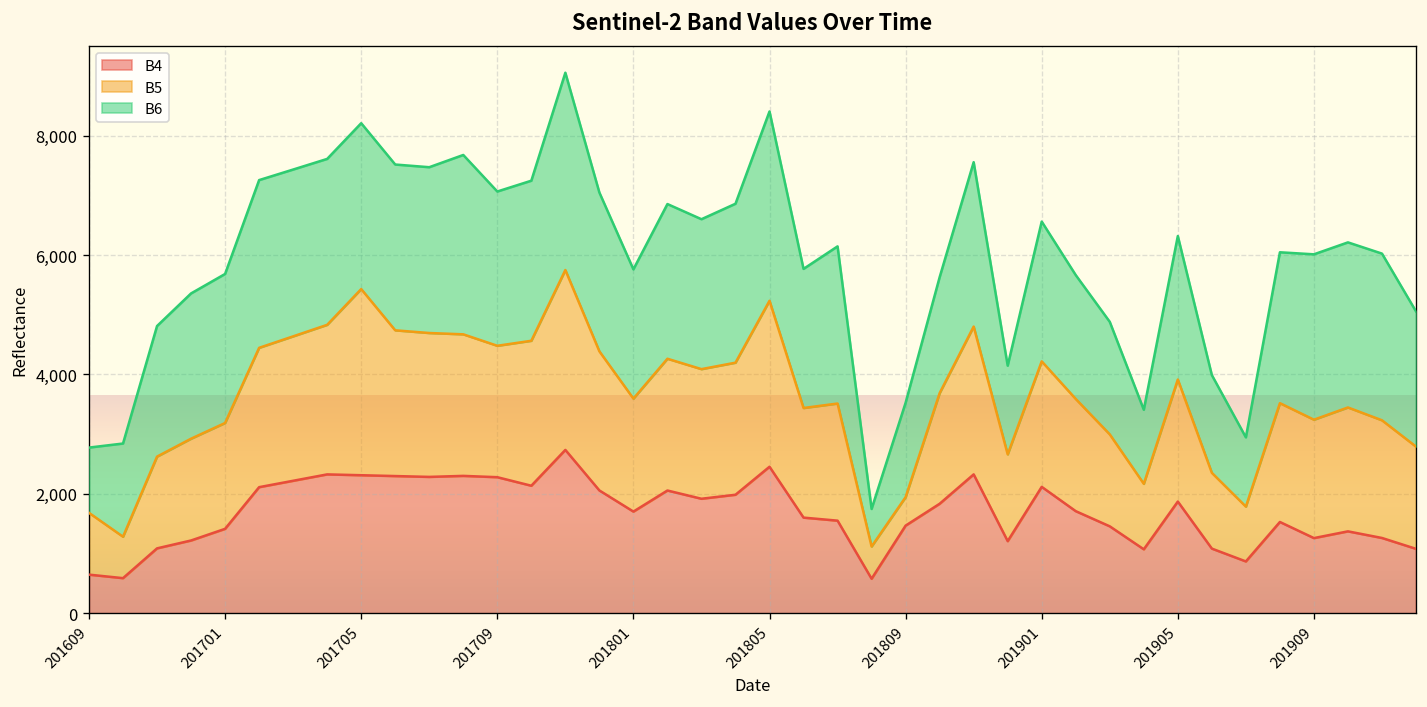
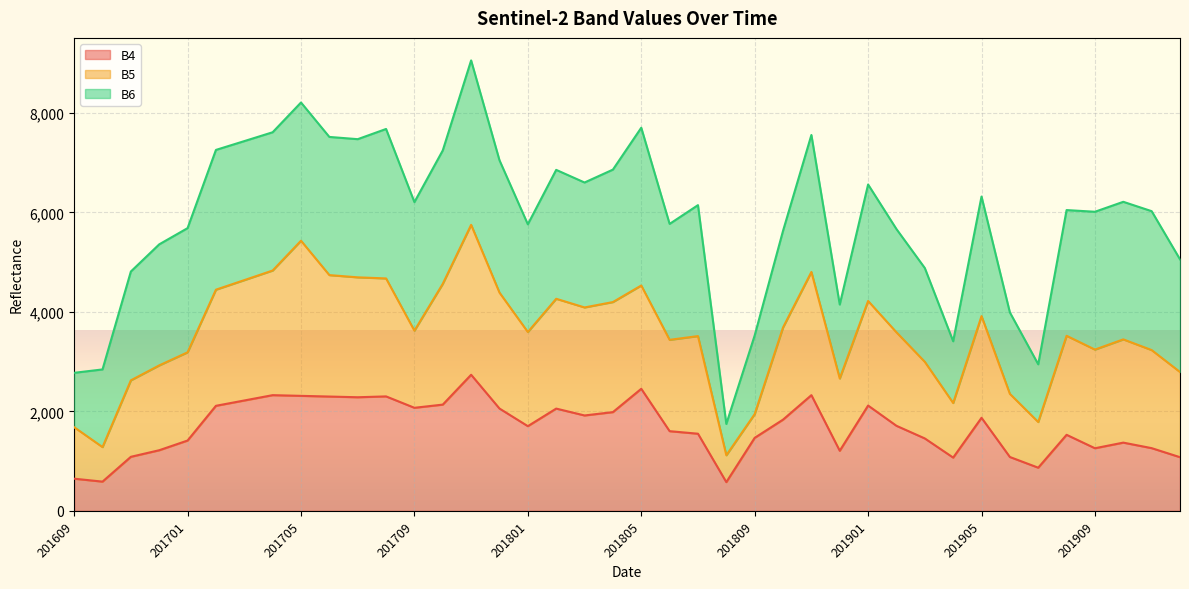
B4, 201709: 2,300 -> 2,100
B5, 201709: 2,200 -> 1,600
B5, 201805: 2,800 -> 2,100
